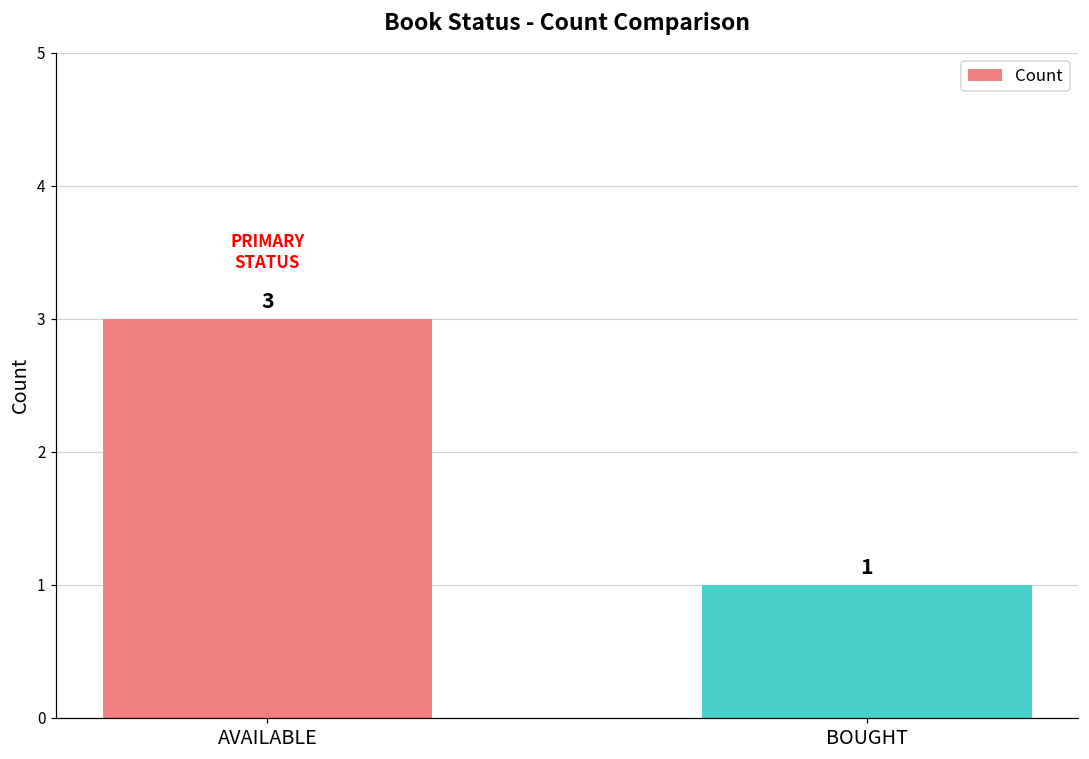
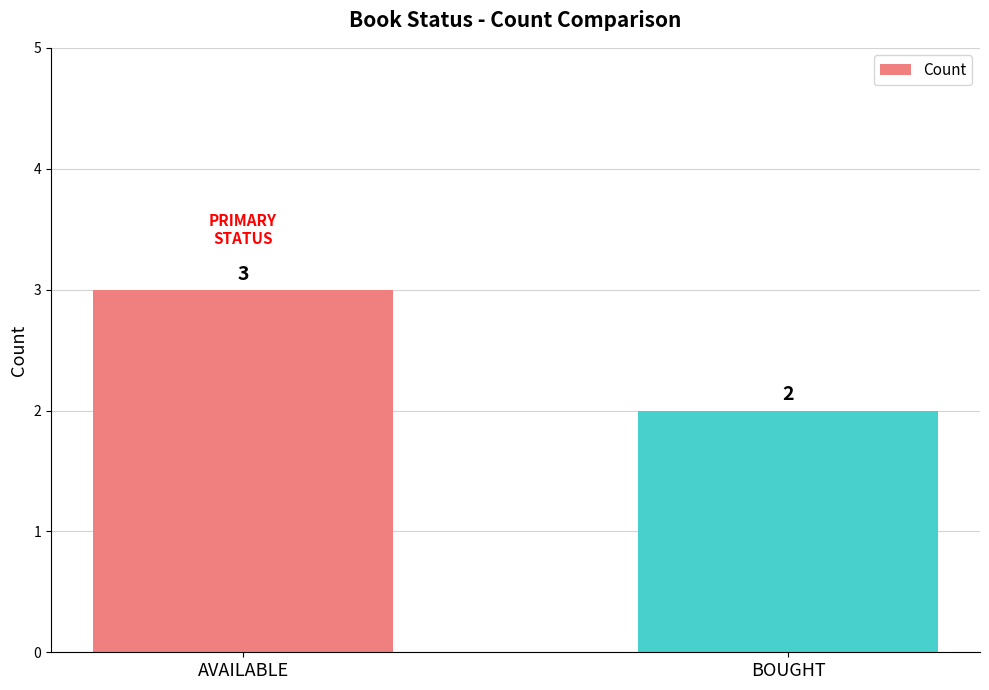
BOUGHT: 1 -> 2
